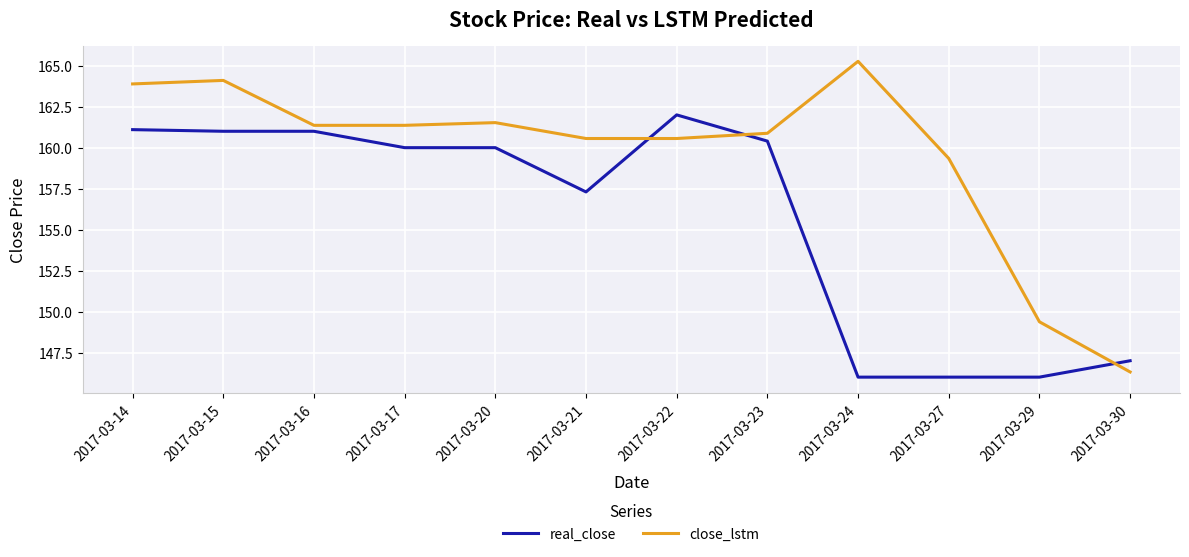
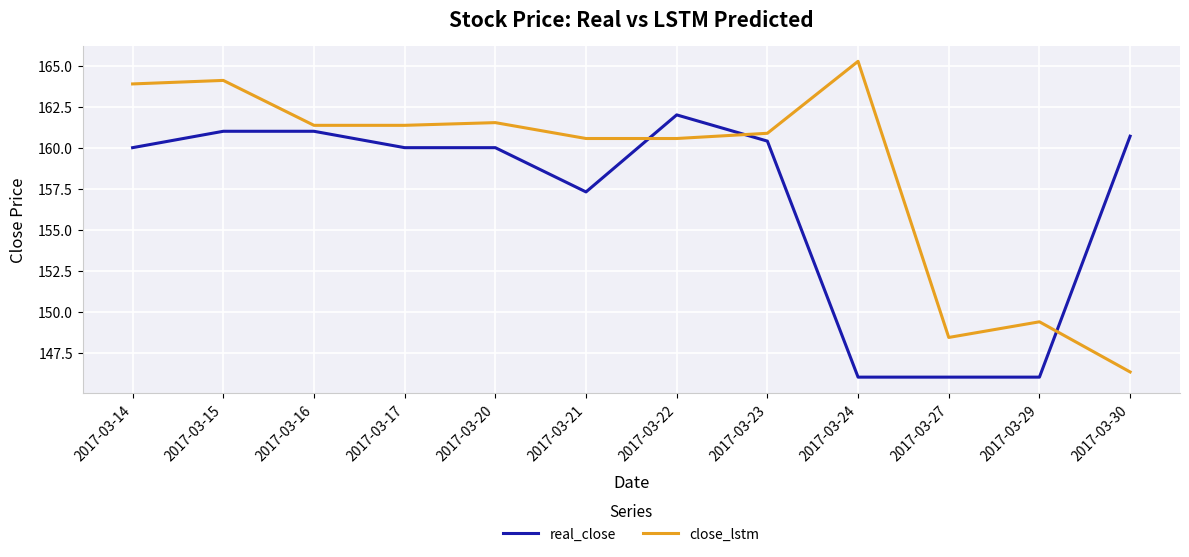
real_close, 2017-03-14: 161.1 -> 160.0
close_lstm, 2017-03-27: 159.3 -> 148.4
real_close, 2017-03-30: 147.0 -> 160.7
